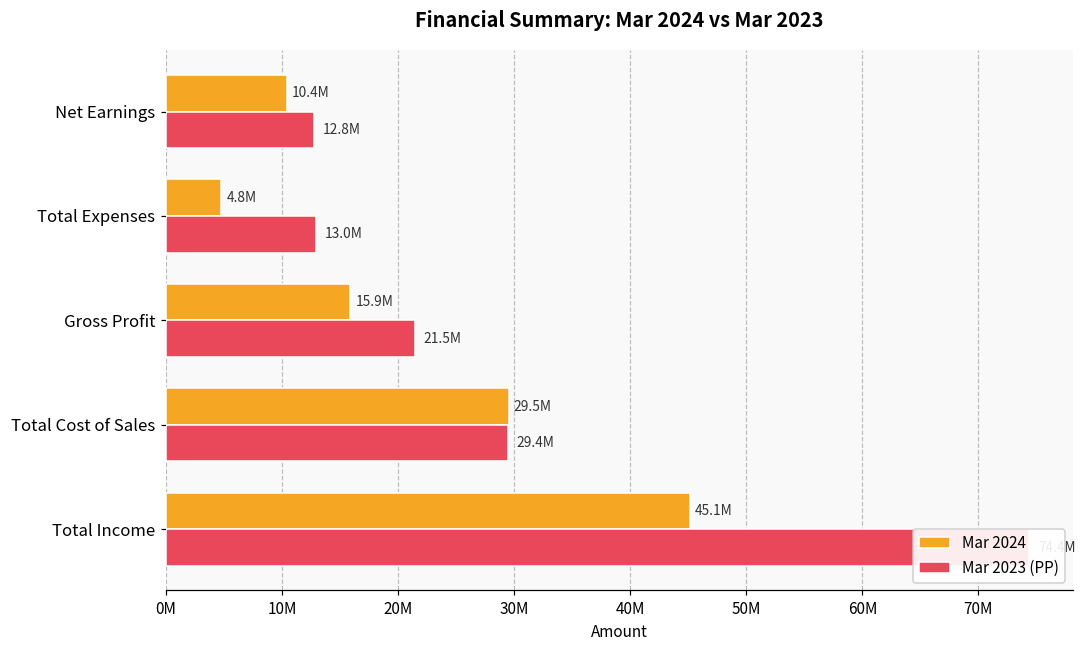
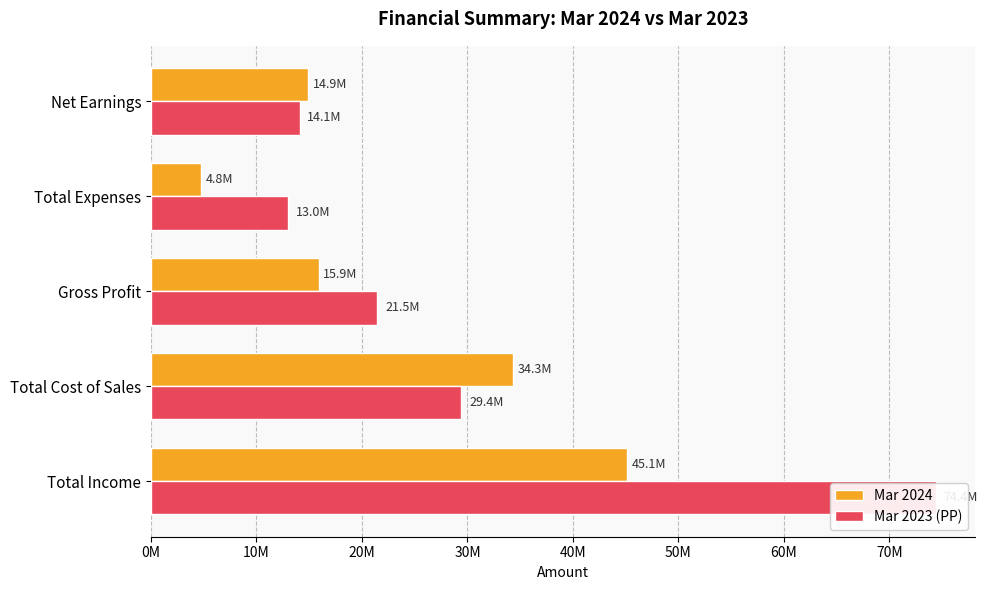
Mar 2024, Net Earnings: 10.4M -> 14.9M
Mar 2023 (PP), Net Earnings: 12.8M -> 14.1M
Mar 2024, Total Cost of Sales: 29.5M -> 34.3M
